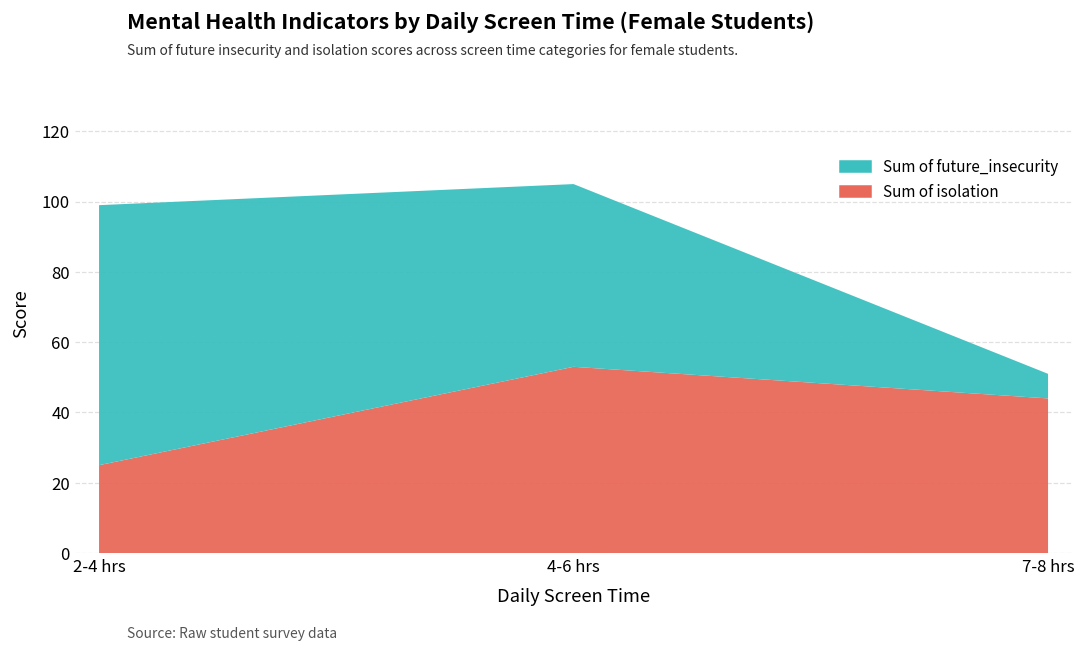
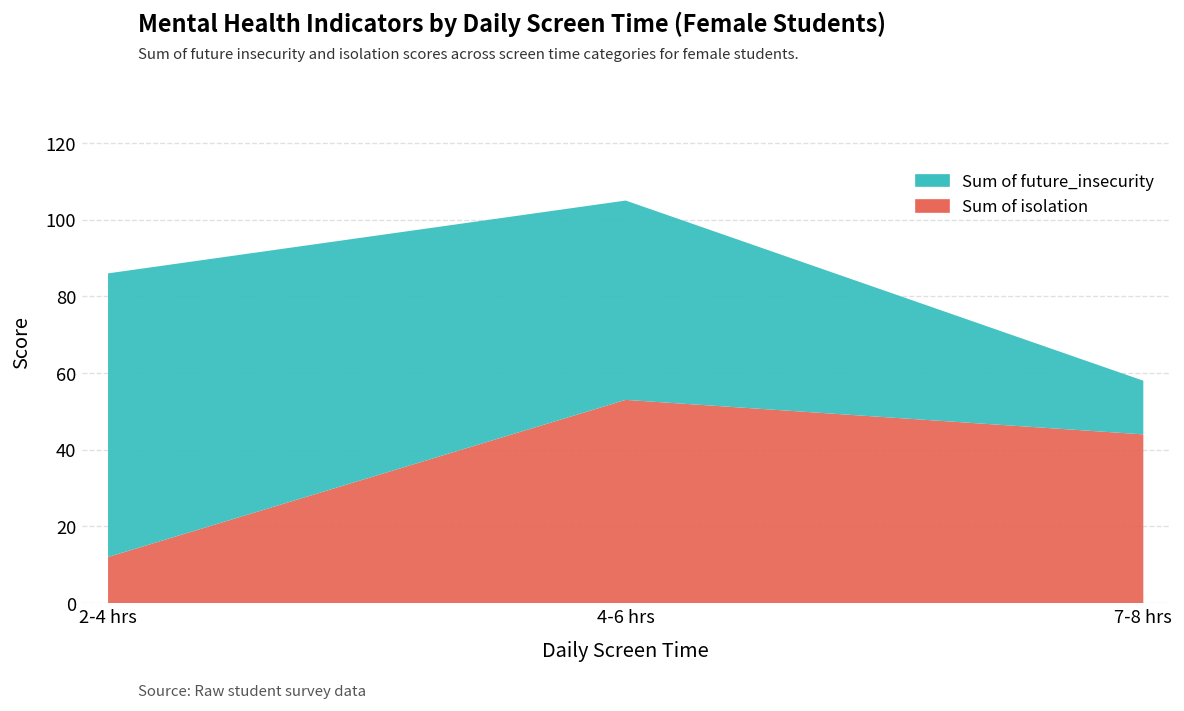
Sum of isolation, 2-4 hrs: 25 -> 12
Sum of future_insecurity, 7-8 hrs: 7 -> 14
